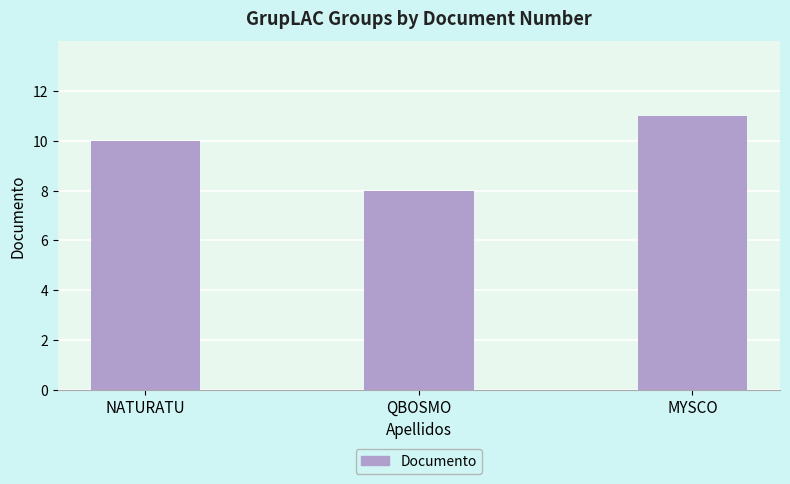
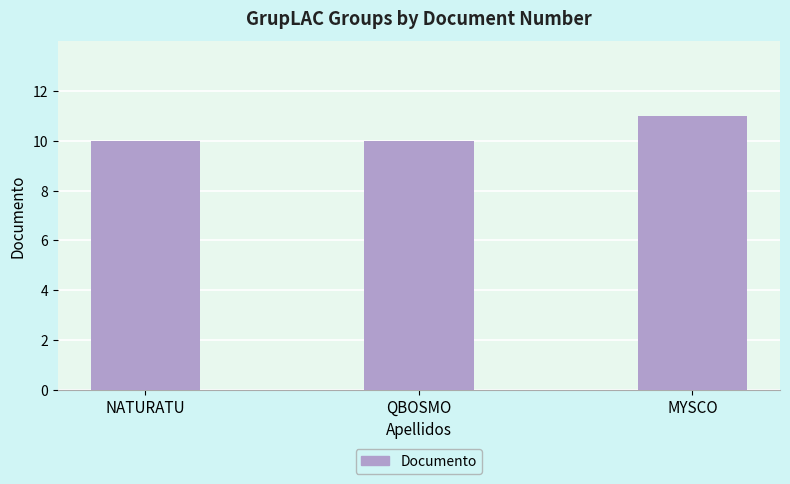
QBOSMO: 8 -> 10
